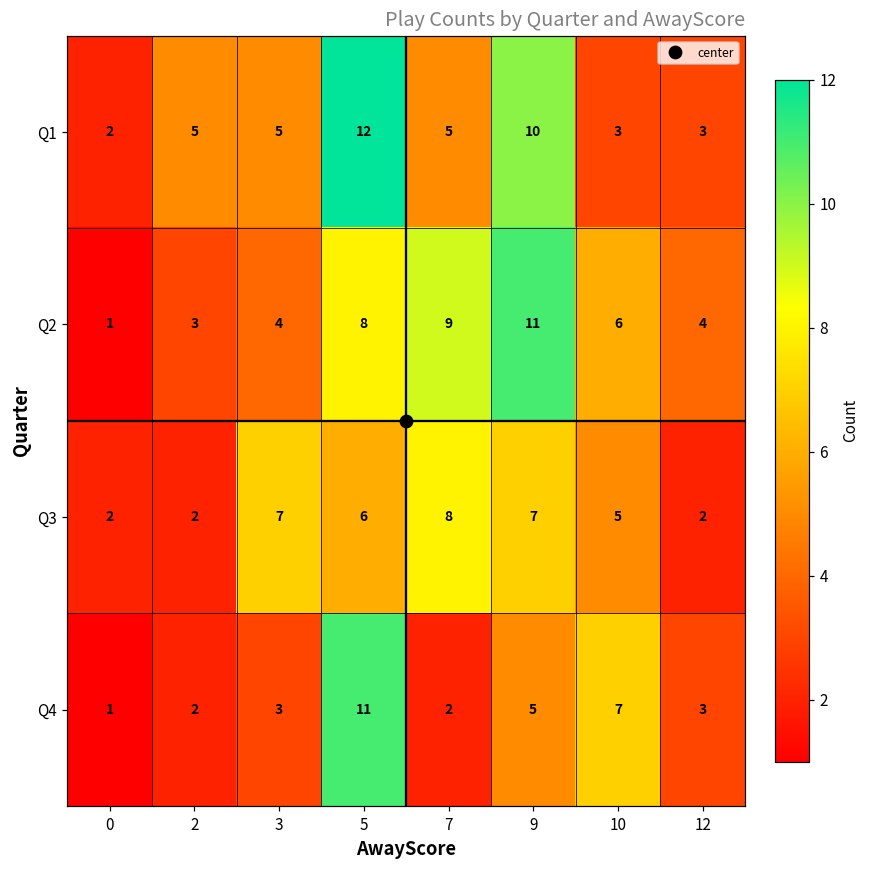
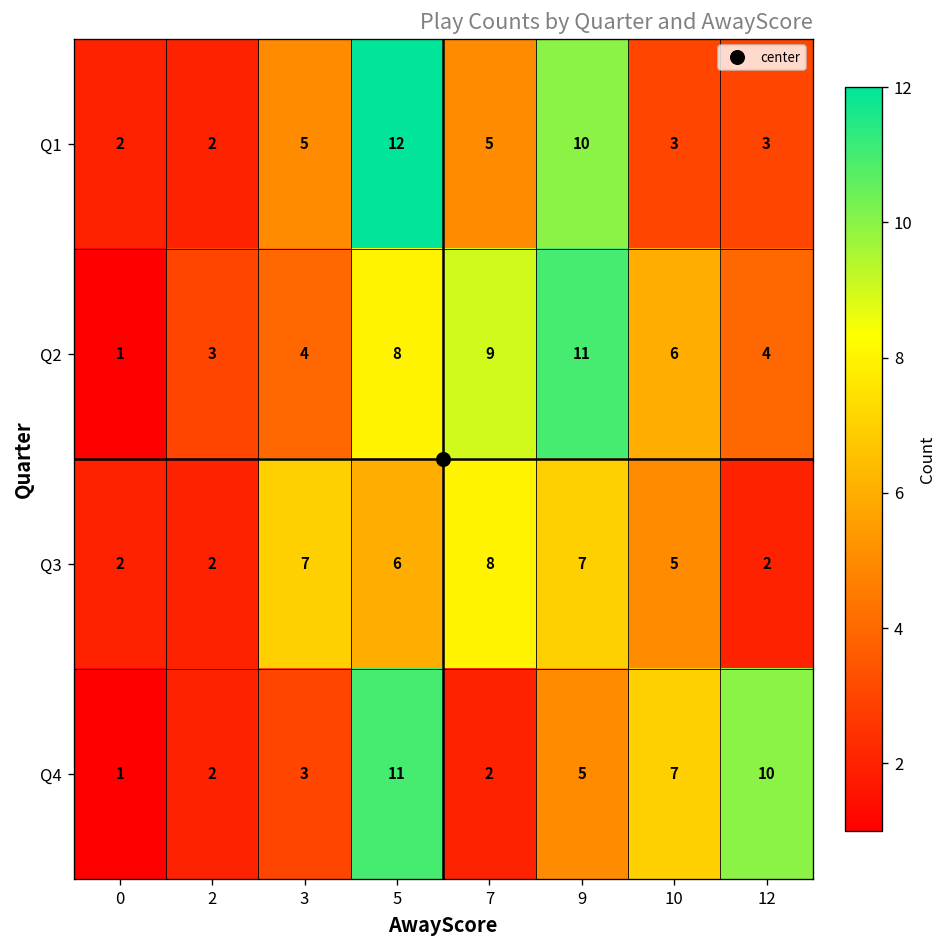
Q1, 2: 5 -> 2
Q4, 12: 3 -> 10
